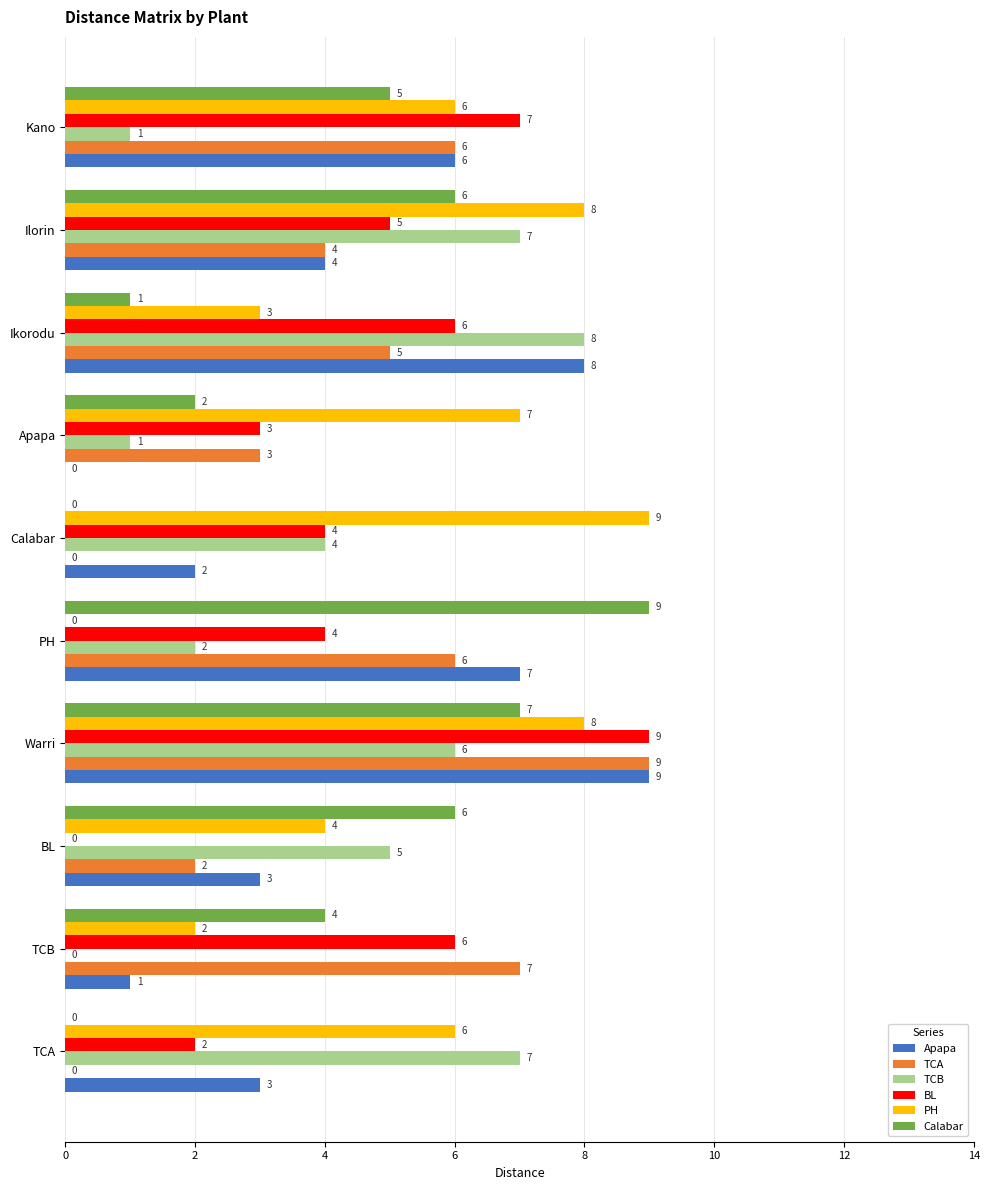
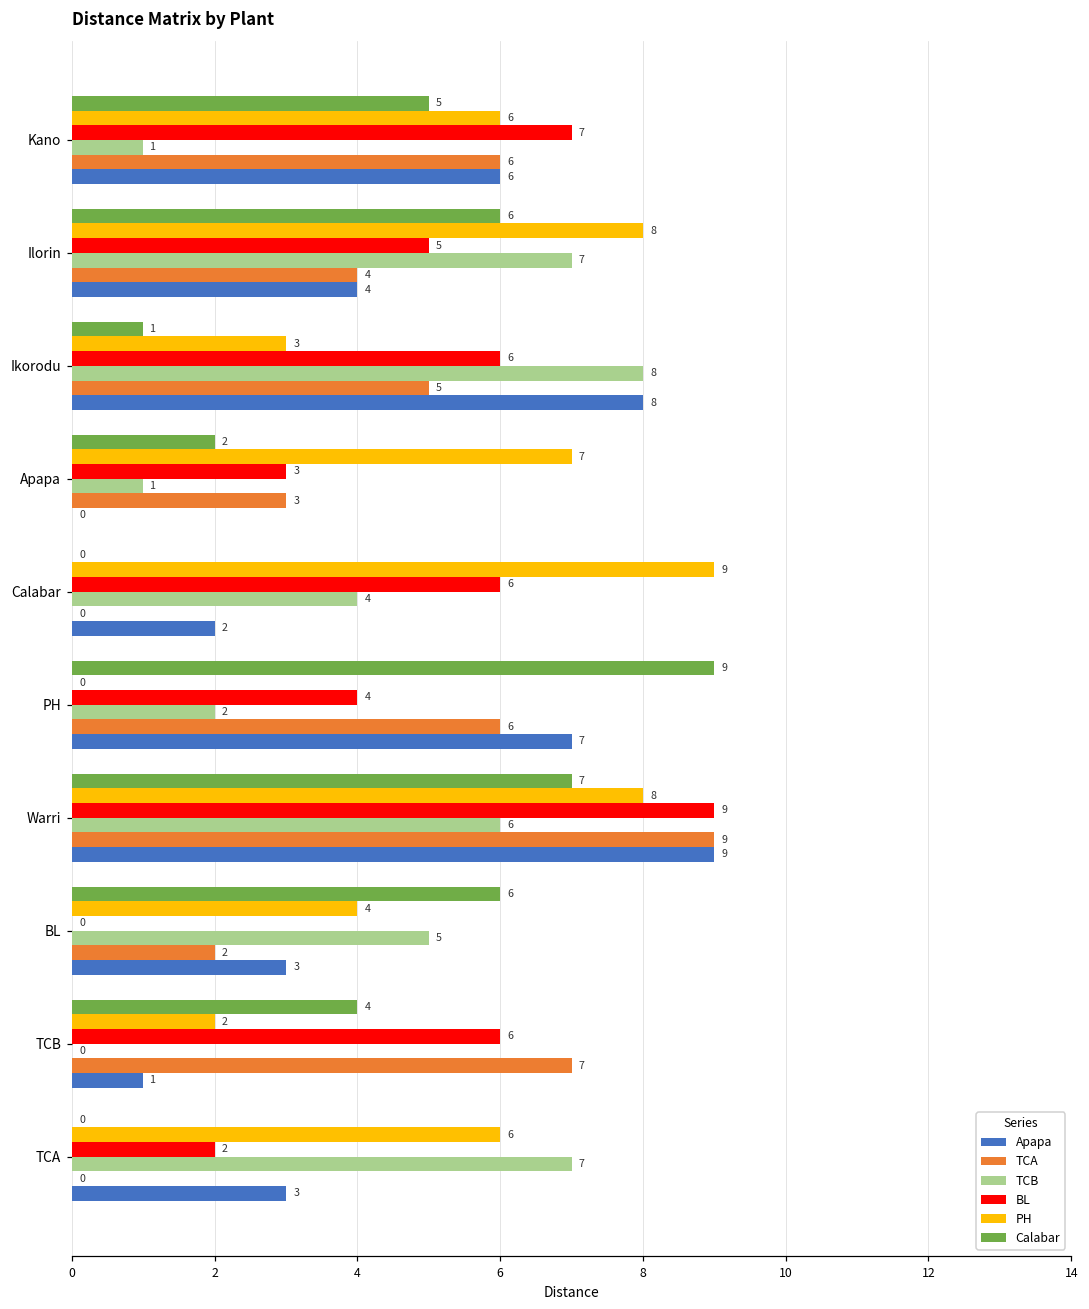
BL, Calabar: 4 -> 6
